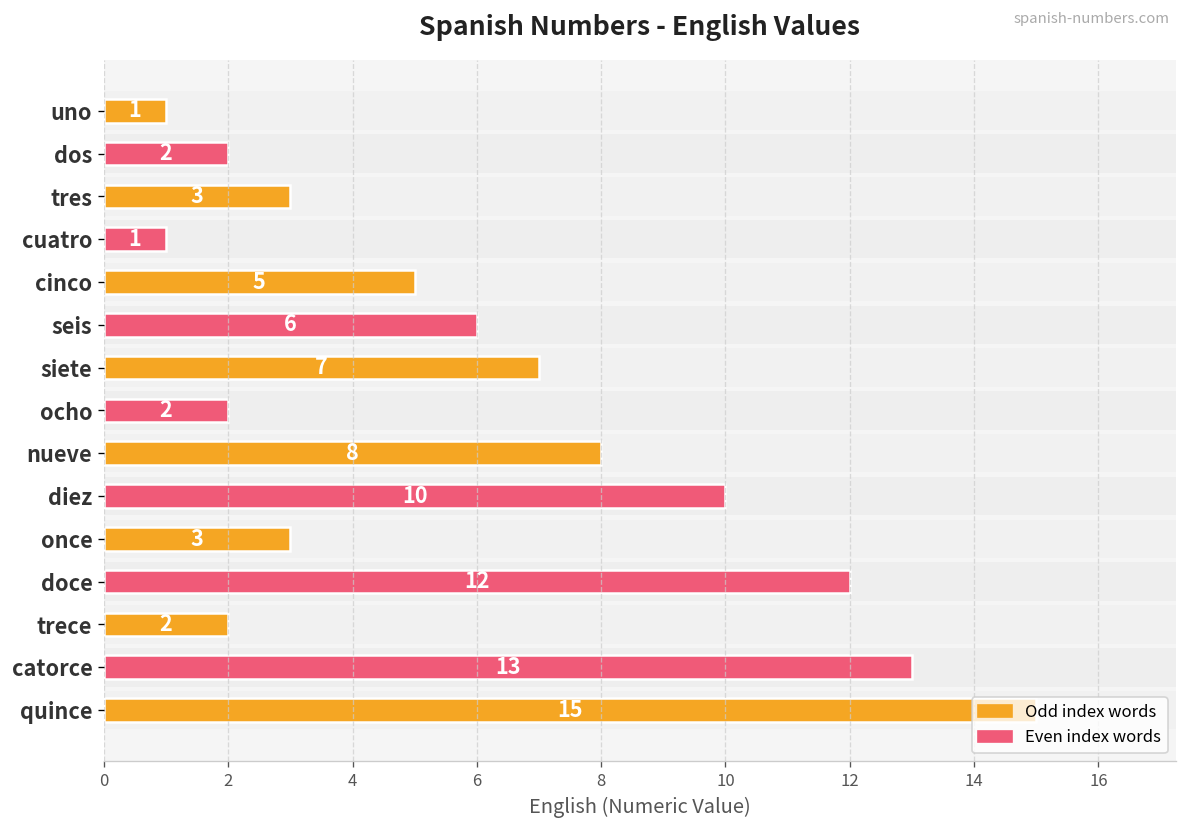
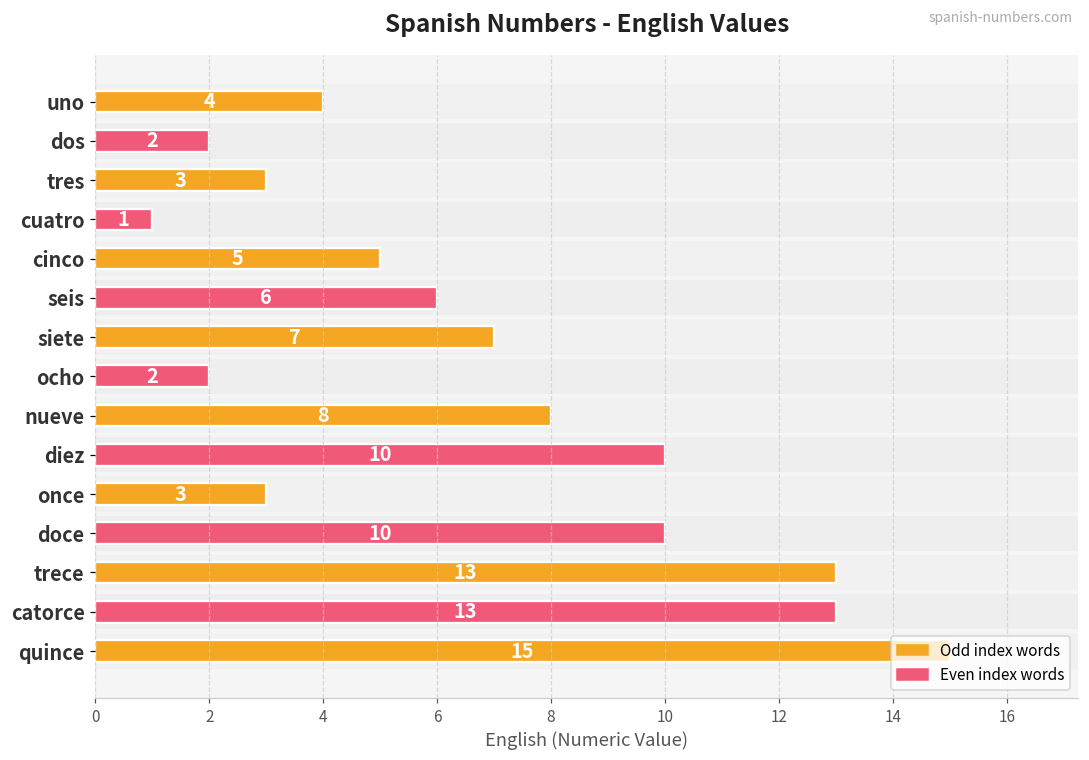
uno: 1 -> 4
doce: 12 -> 10
trece: 2 -> 13
